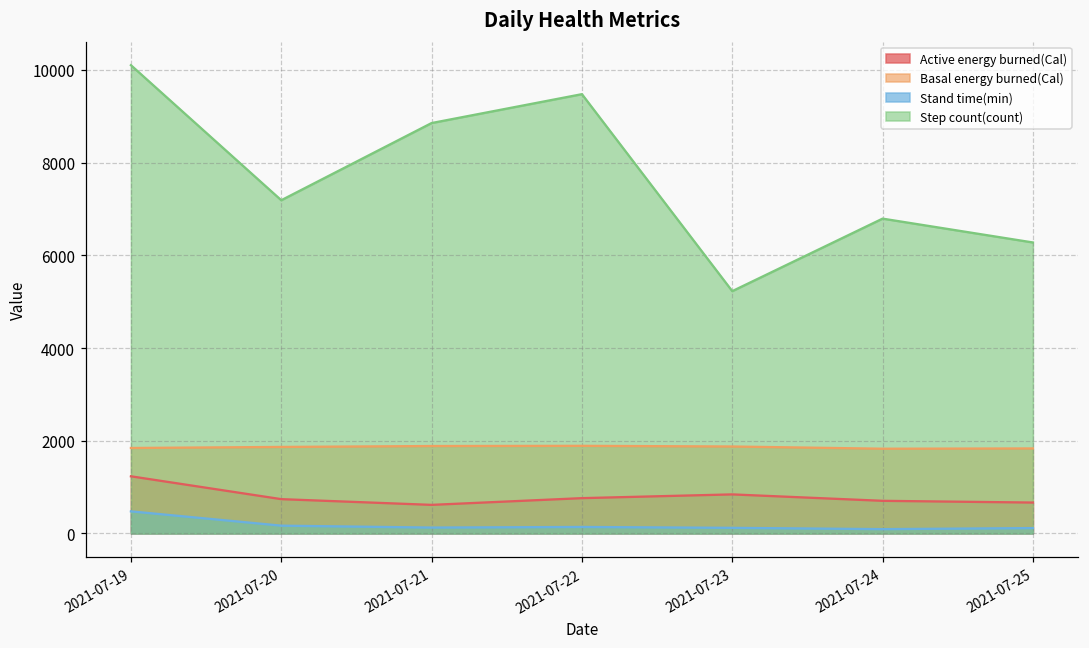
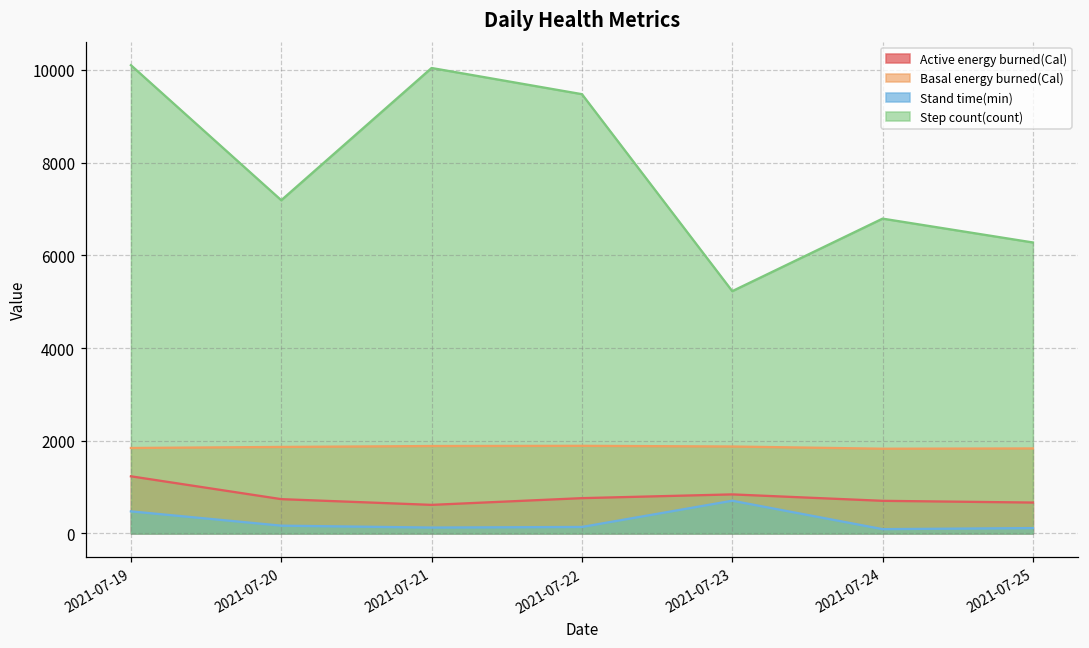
Step count(count), 2021-07-21: 8900 -> 10000
Stand time(min), 2021-07-23: 100 -> 700
